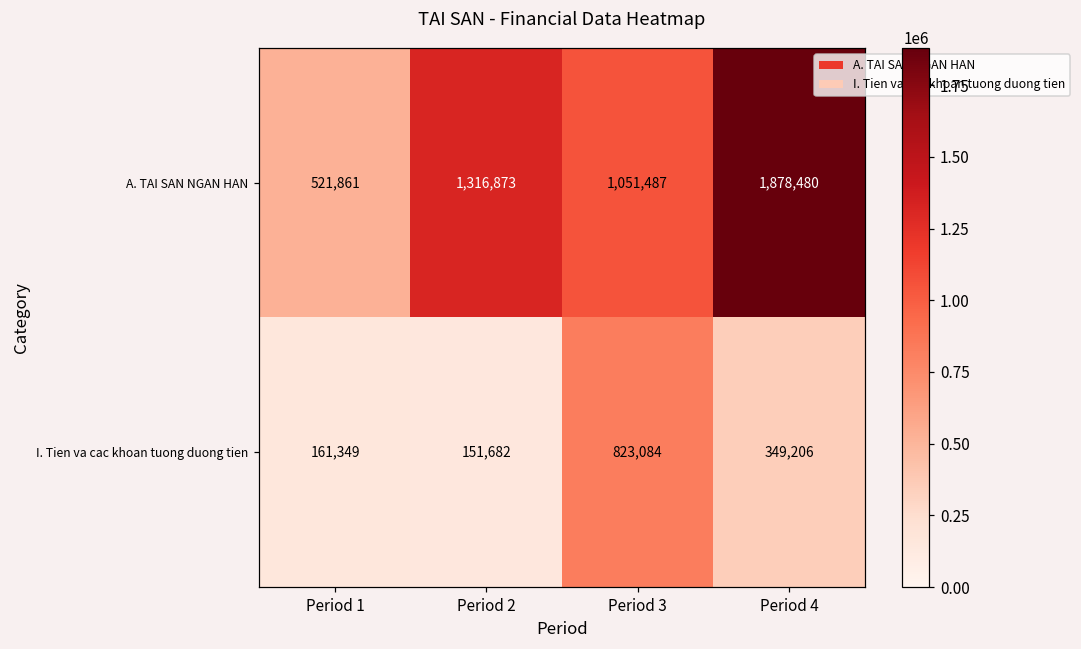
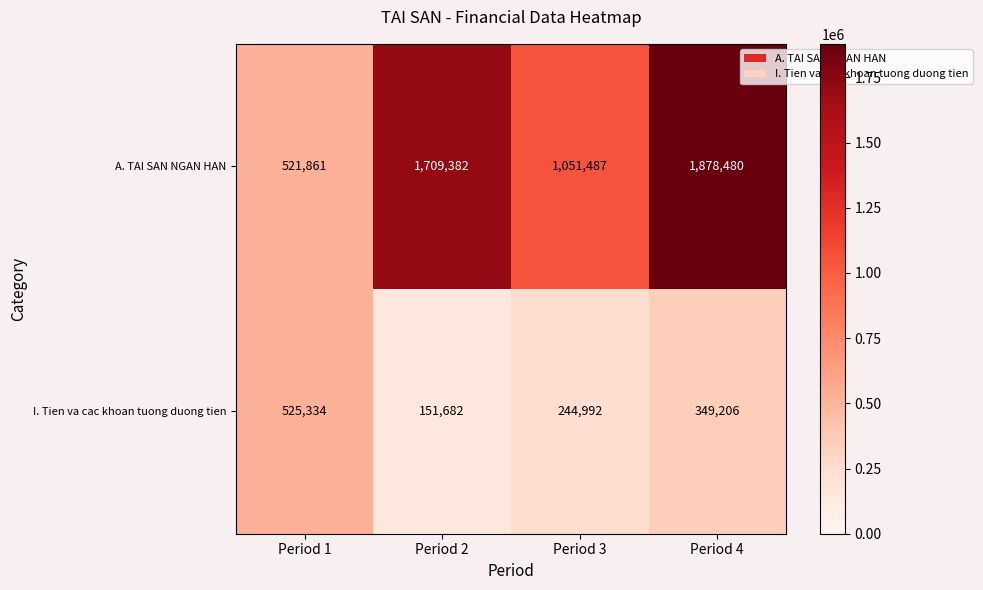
A. TAI SAN NGAN HAN, Period 2: 1,316,873 -> 1,709,382
I. Tien va cac khoan tuong duong tien, Period 1: 161,349 -> 525,334
I. Tien va cac khoan tuong duong tien, Period 3: 823,084 -> 244,992
